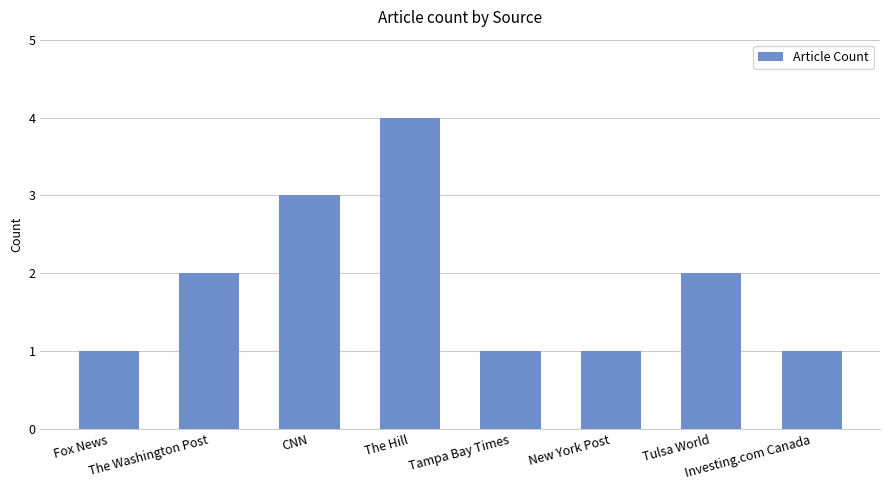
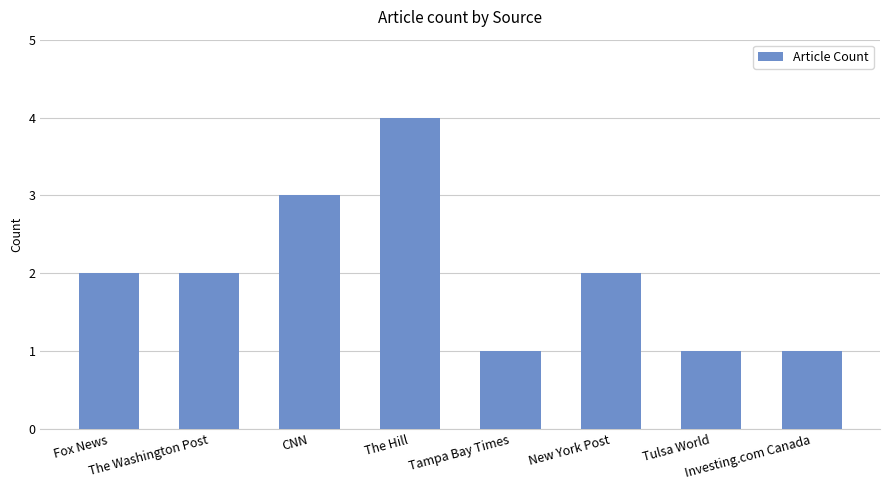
Fox News: 1 -> 2
New York Post: 1 -> 2
Tulsa World: 2 -> 1
